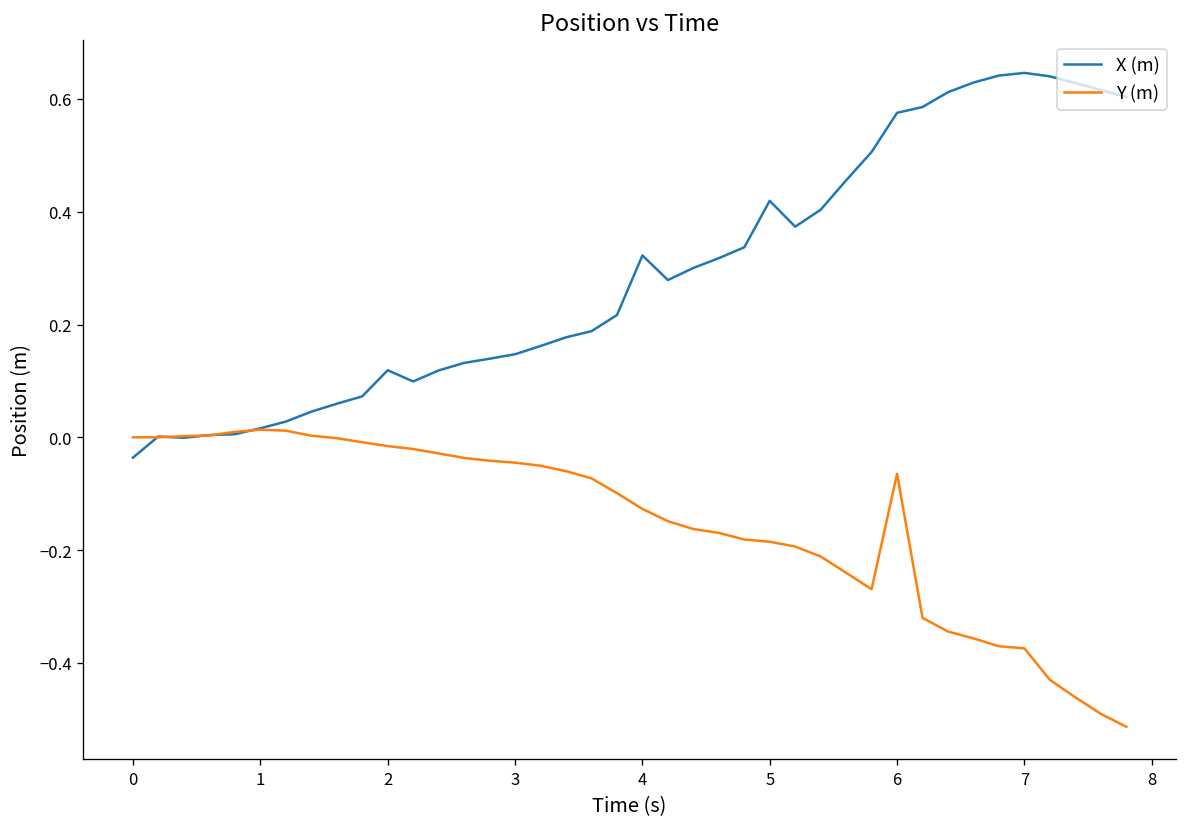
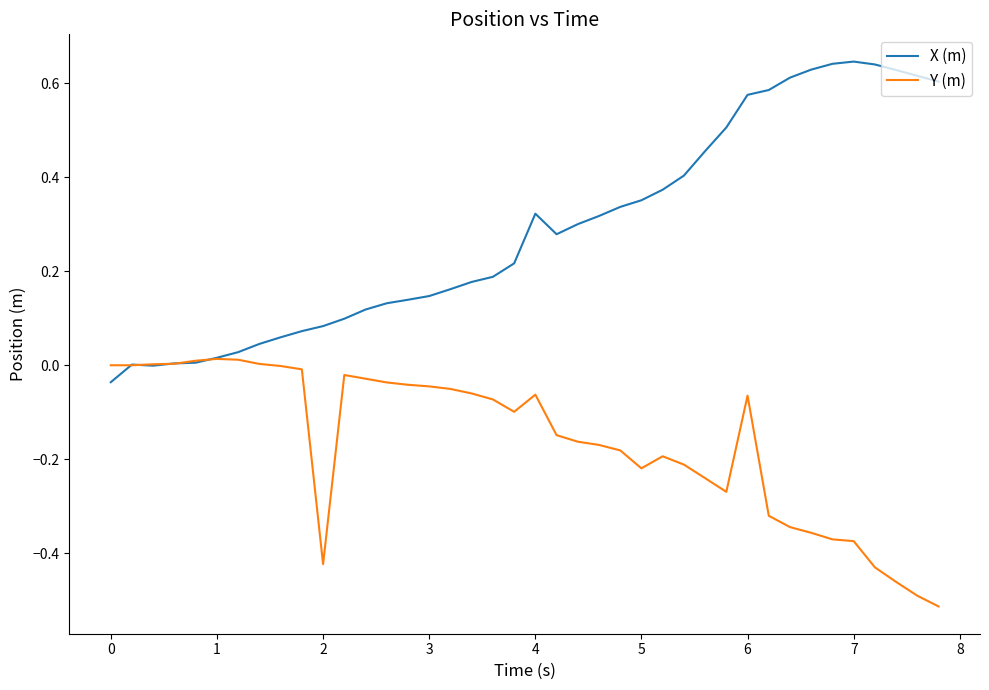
X (m), 2: 0.12 -> 0.08
Y (m), 2: -0.02 -> -0.42
Y (m), 4: -0.13 -> -0.06
X (m), 5: 0.42 -> 0.35
Y (m), 5: -0.19 -> -0.22
